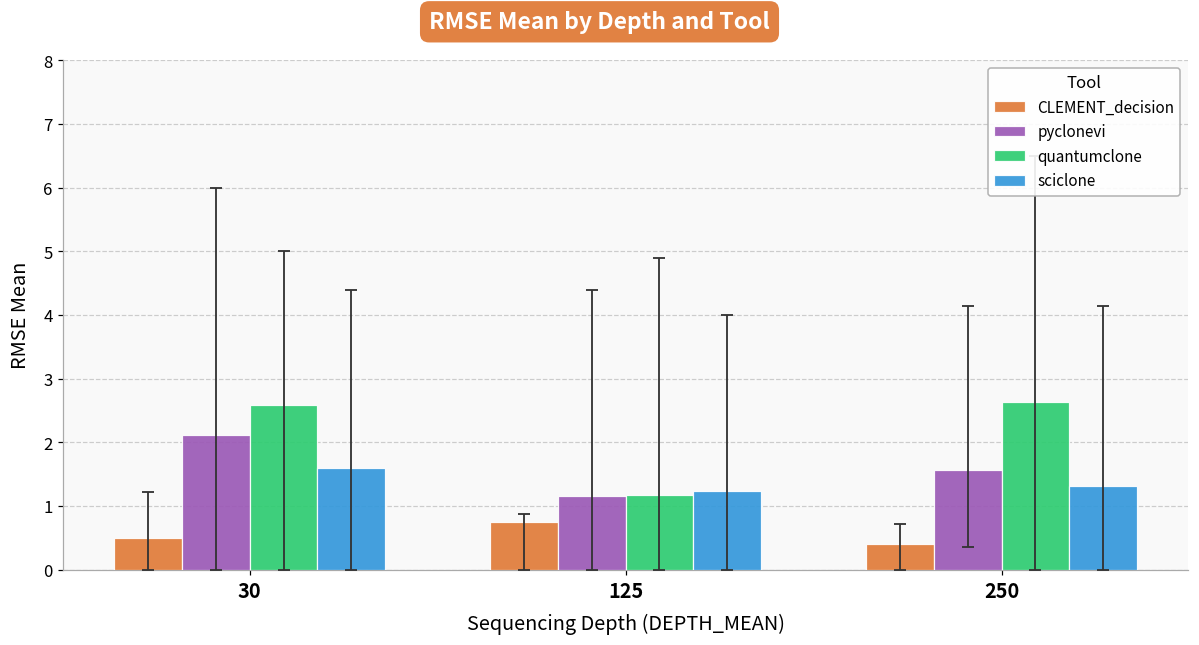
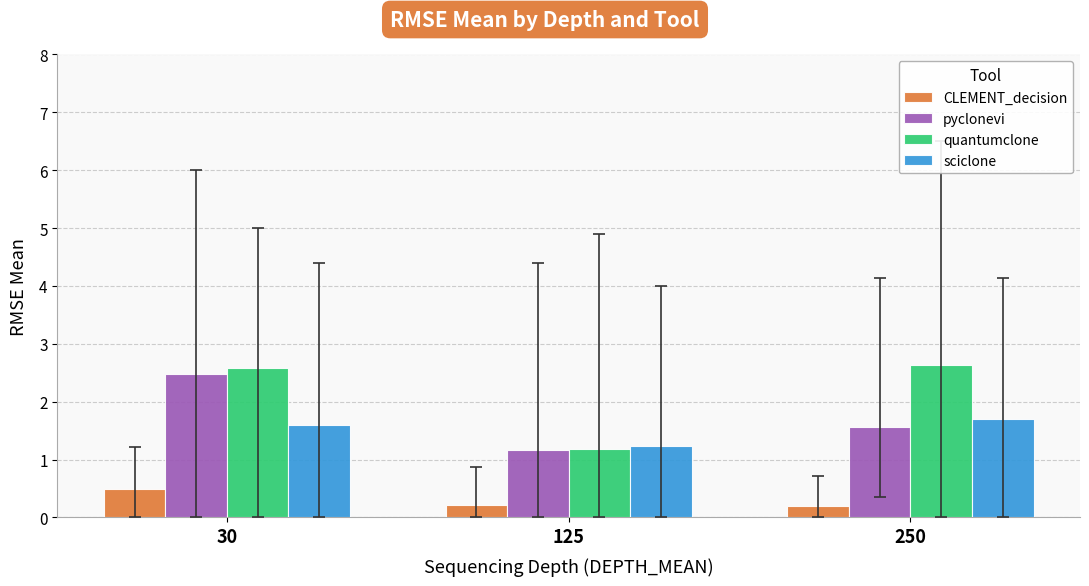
pyclonevi, 30: 2.1 -> 2.5
CLEMENT_decision, 125: 0.8 -> 0.2
CLEMENT_decision, 250: 0.4 -> 0.2
sciclone, 250: 1.3 -> 1.7
